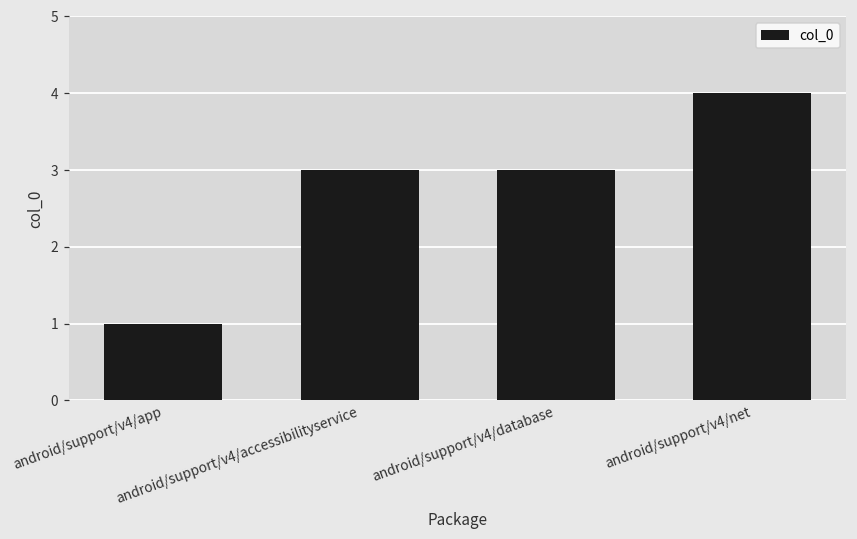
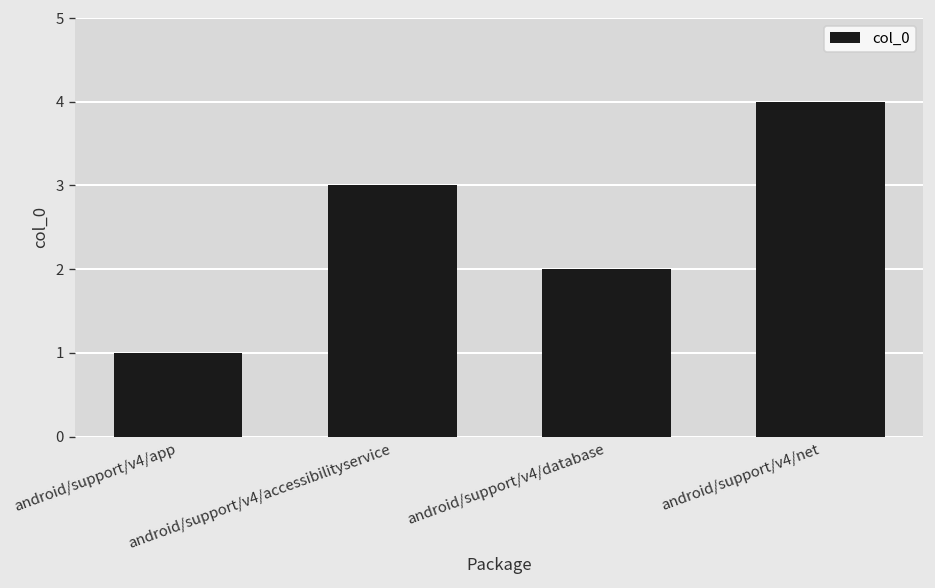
android/support/v4/database: 3 -> 2
